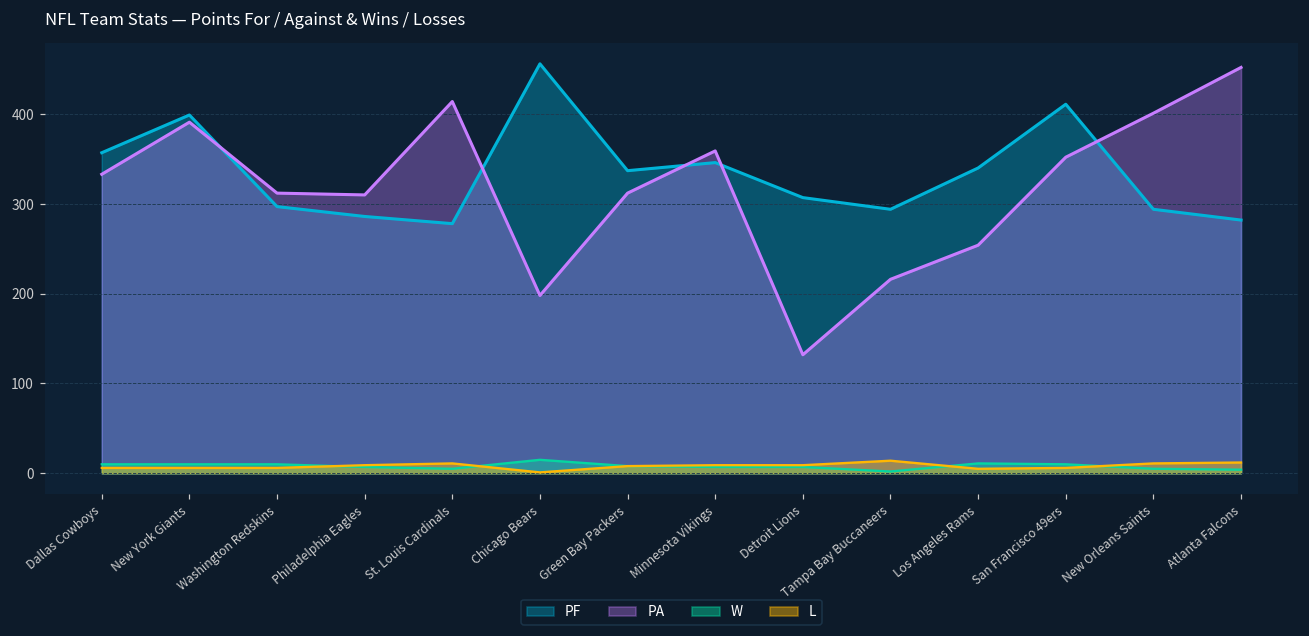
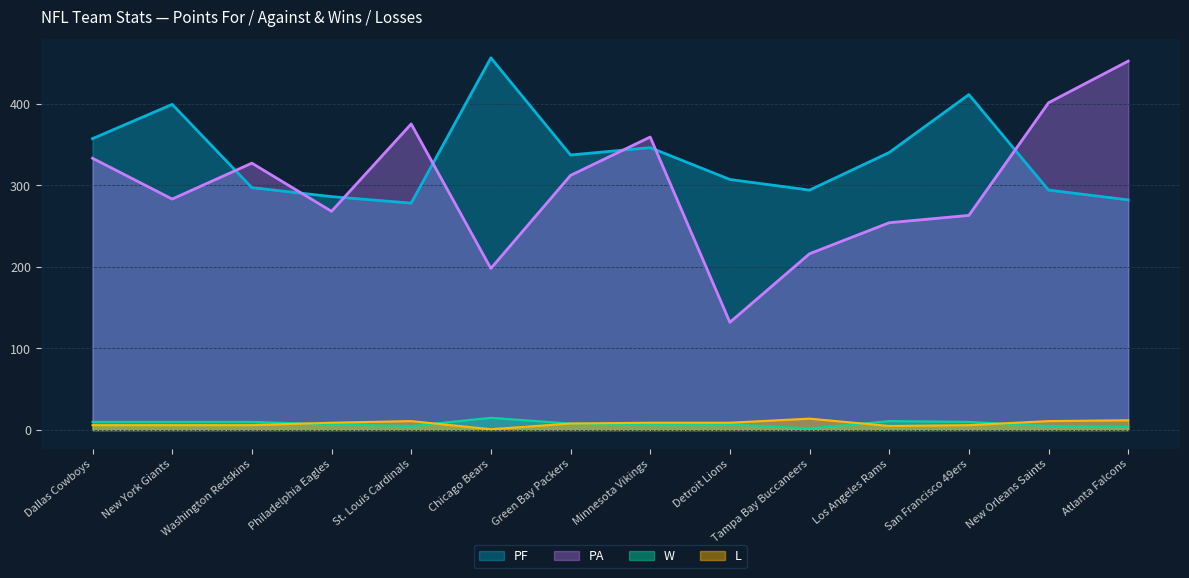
PA, New York Giants: 390 -> 280
PA, Washington Redskins: 310 -> 330
PA, Philadelphia Eagles: 310 -> 270
PA, St. Louis Cardinals: 410 -> 380
PA, San Francisco 49ers: 350 -> 260
